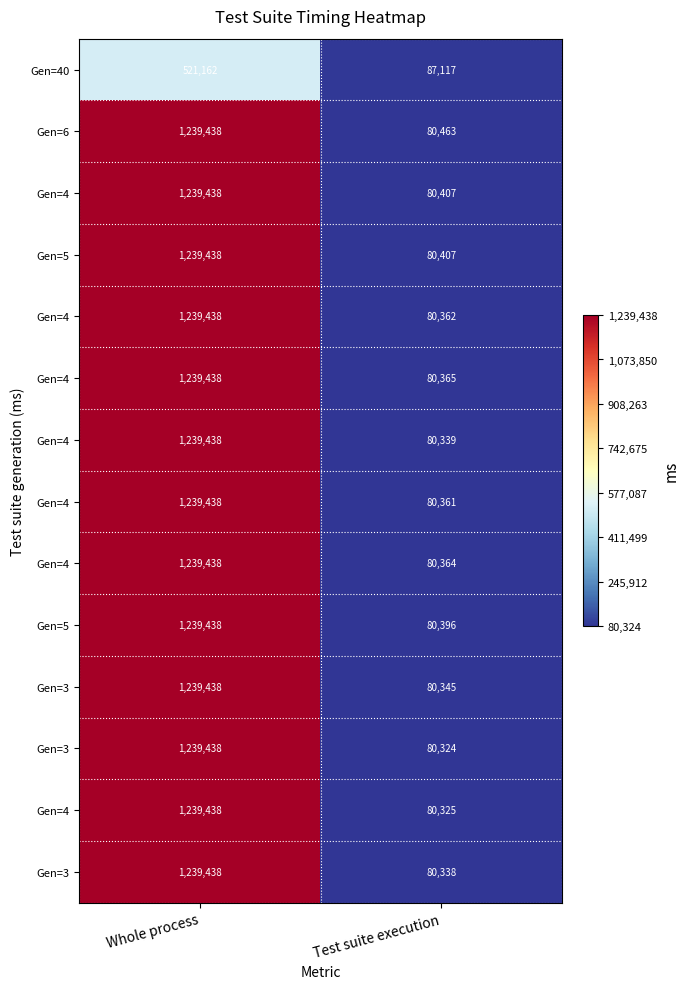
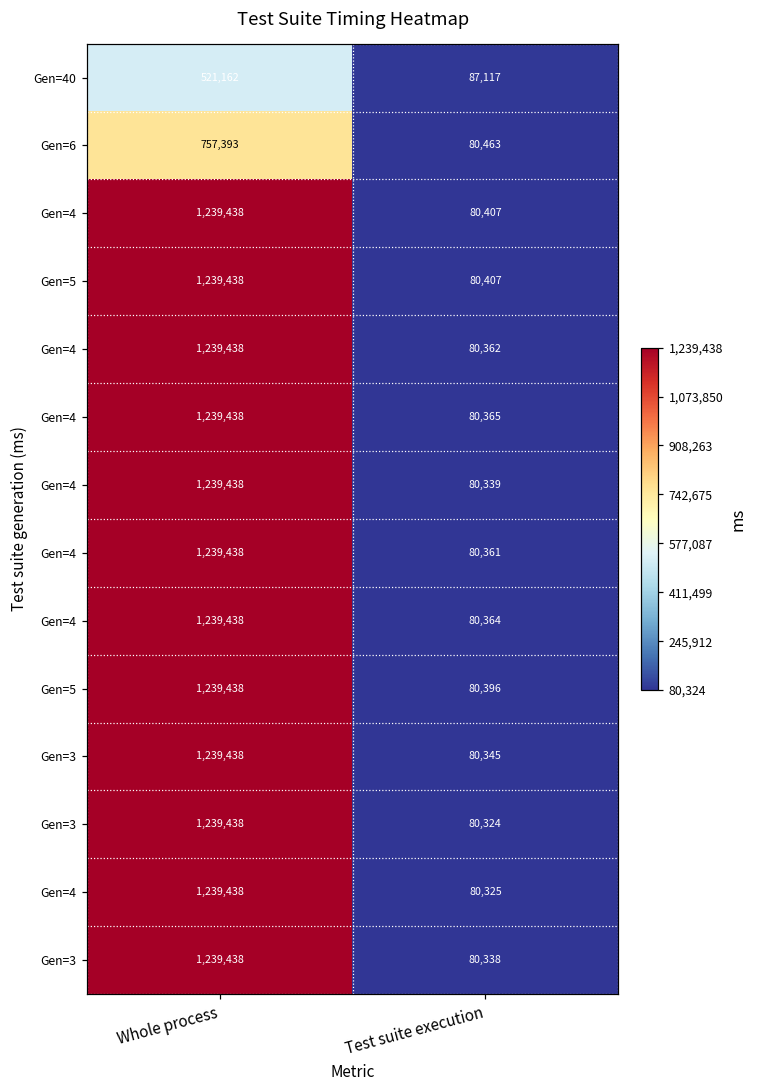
Gen=6, Whole process: 1,239,438 -> 757,393
